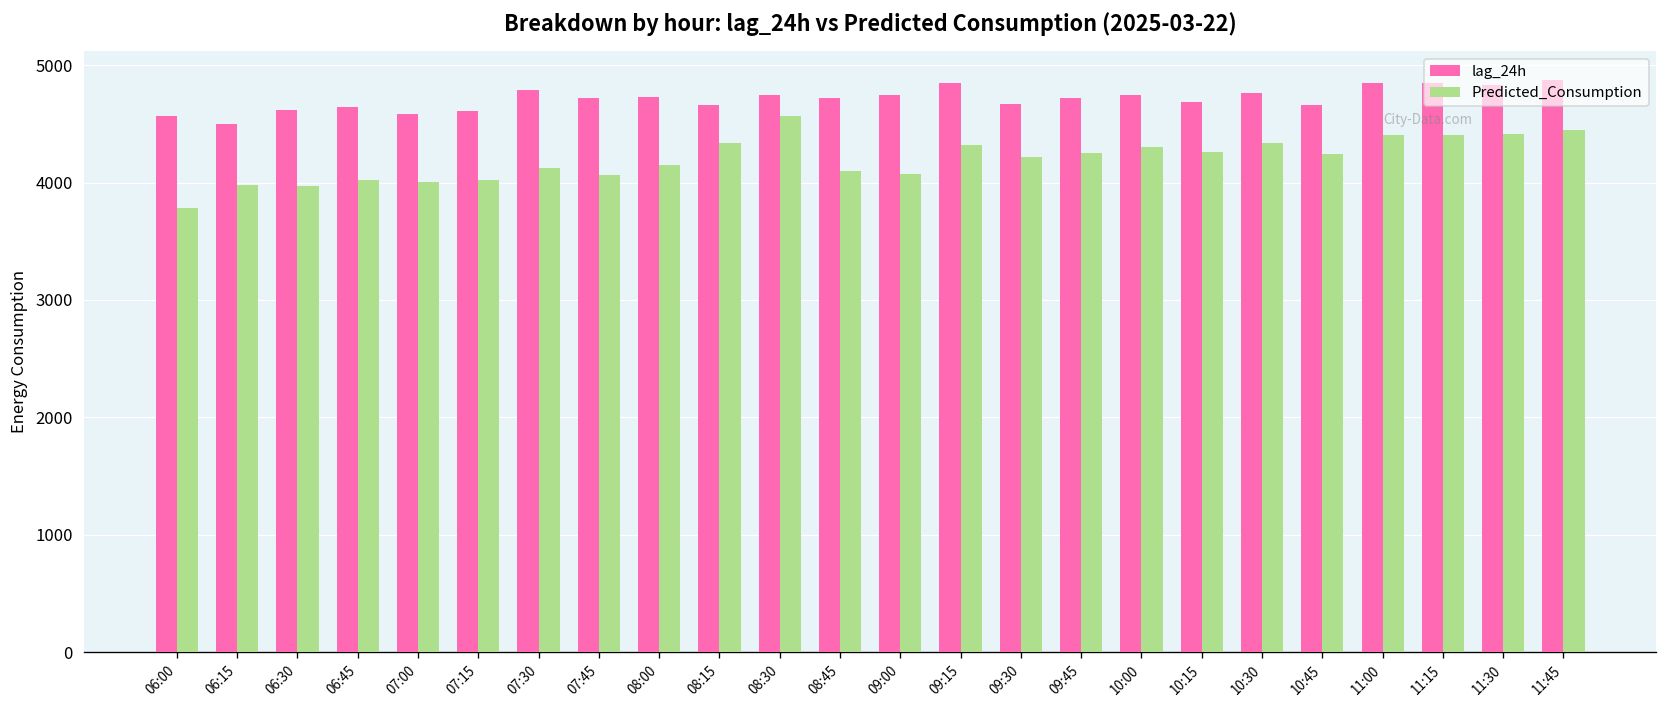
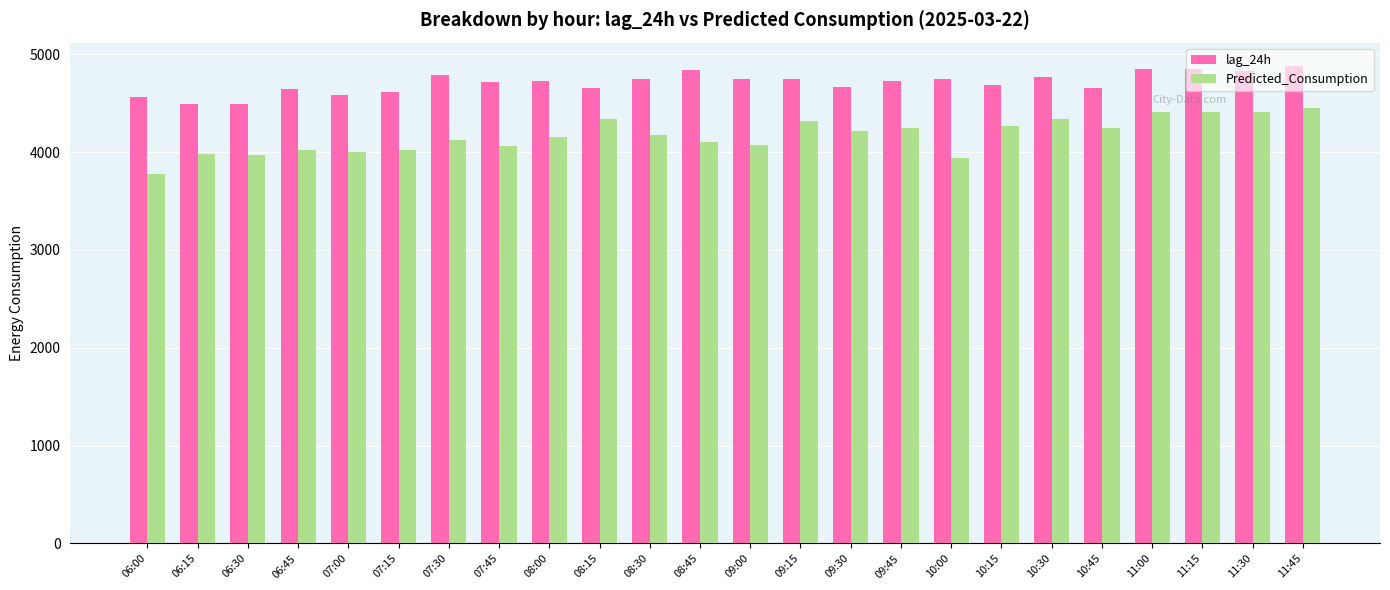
lag_24h, 06:30: 4600 -> 4500
Predicted_Consumption, 08:30: 4600 -> 4200
lag_24h, 08:45: 4700 -> 4800
lag_24h, 09:15: 4800 -> 4700
Predicted_Consumption, 10:00: 4300 -> 3900
